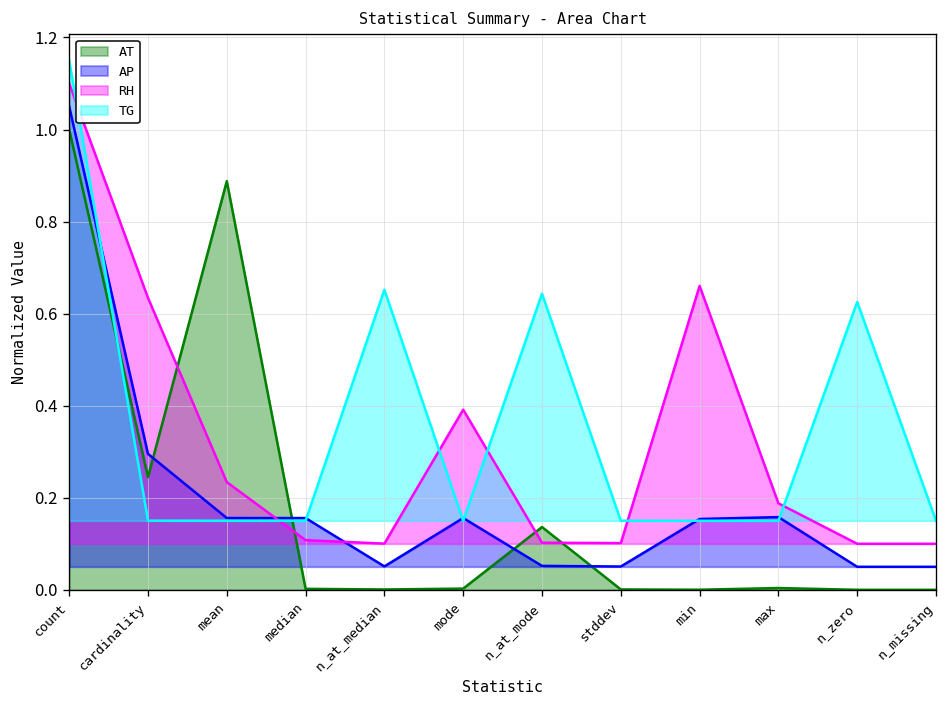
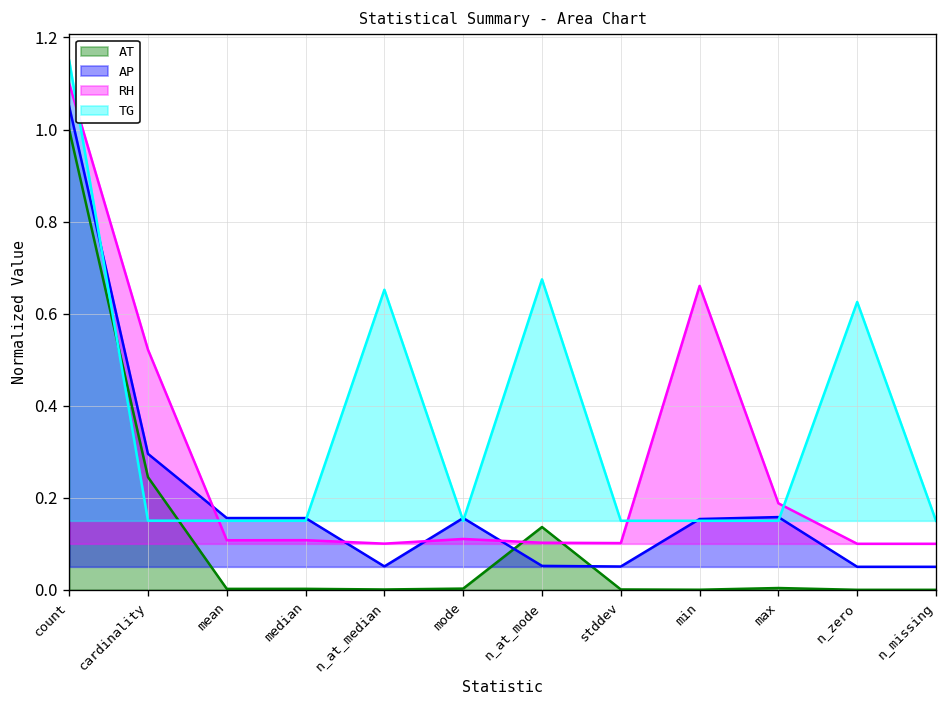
RH, cardinality: 0.63 -> 0.52
AT, mean: 0.89 -> 0.00
RH, mean: 0.23 -> 0.11
RH, mode: 0.39 -> 0.11
TG, n_at_mode: 0.64 -> 0.67
